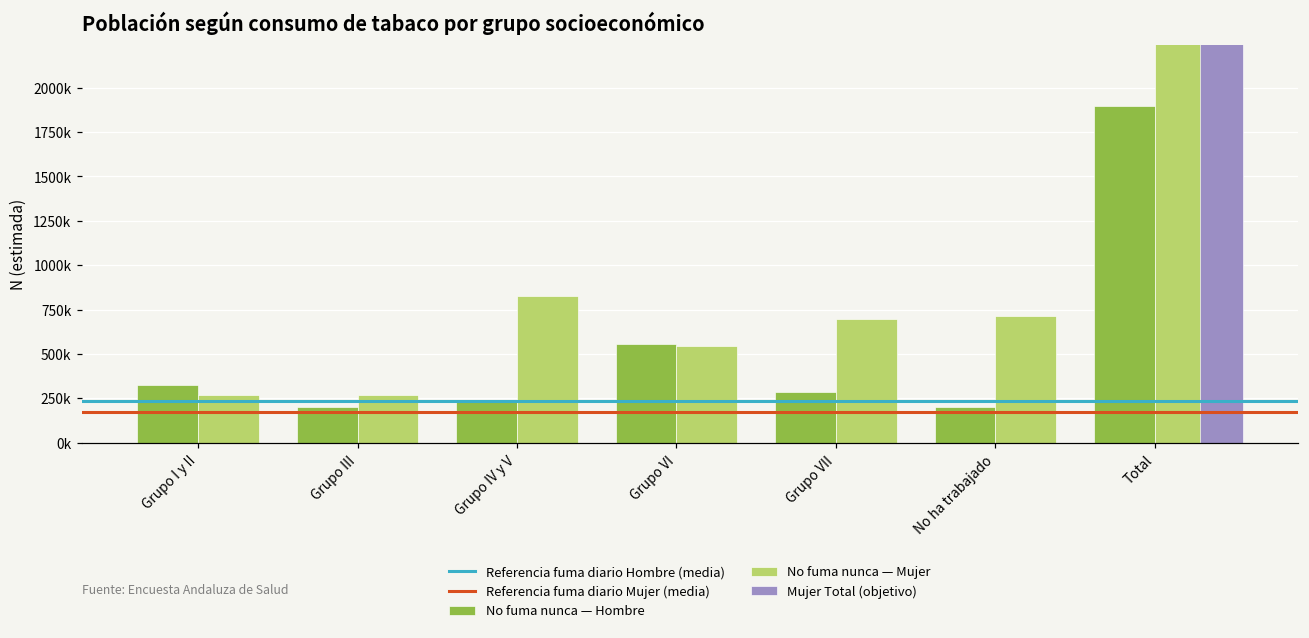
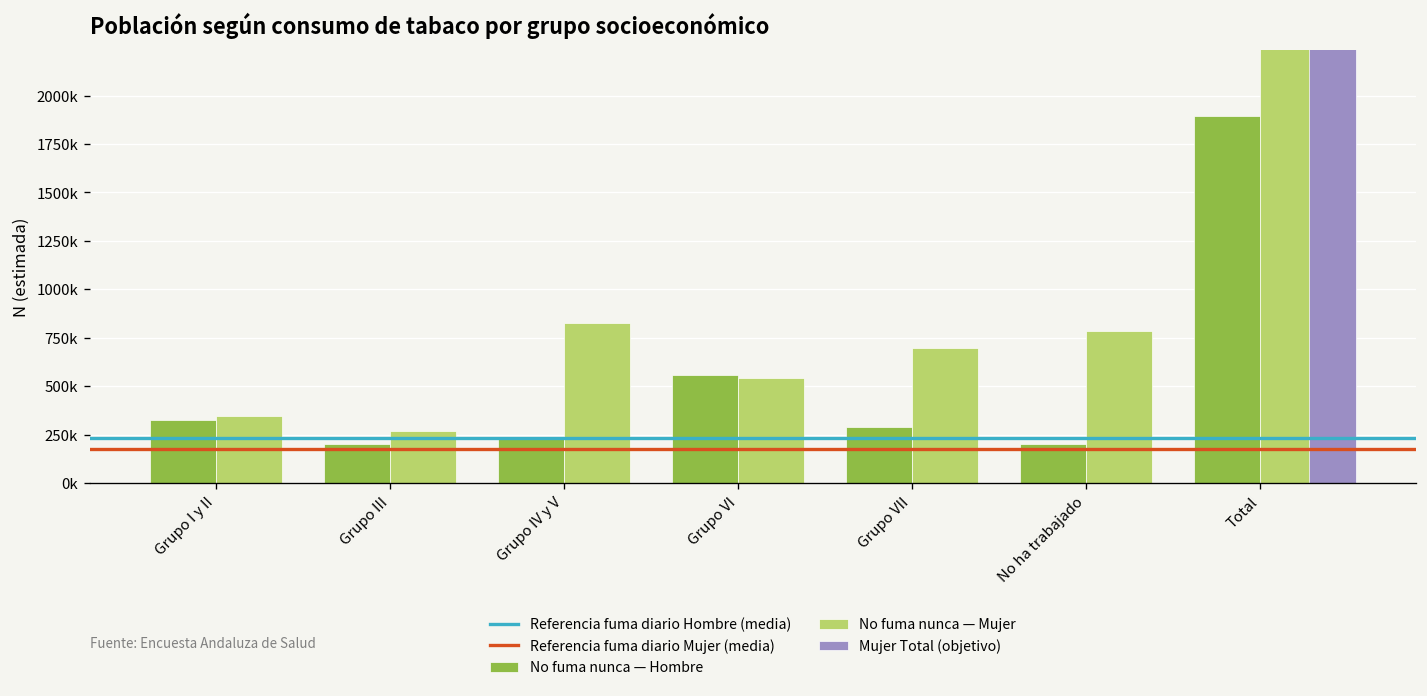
No fuma nunca — Mujer, Grupo I y II: 270000 -> 350000
No fuma nunca — Mujer, No ha trabajado: 710000 -> 780000
